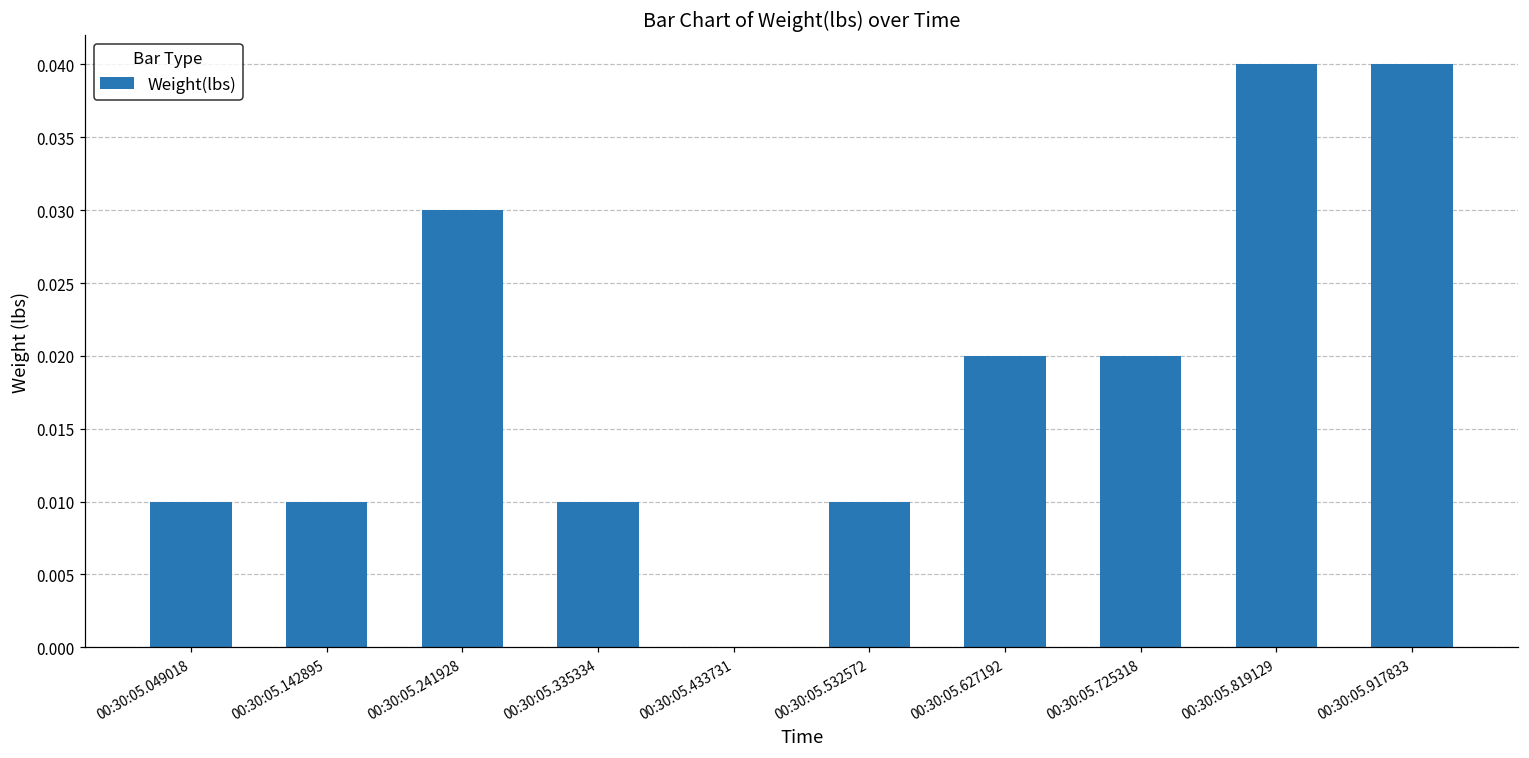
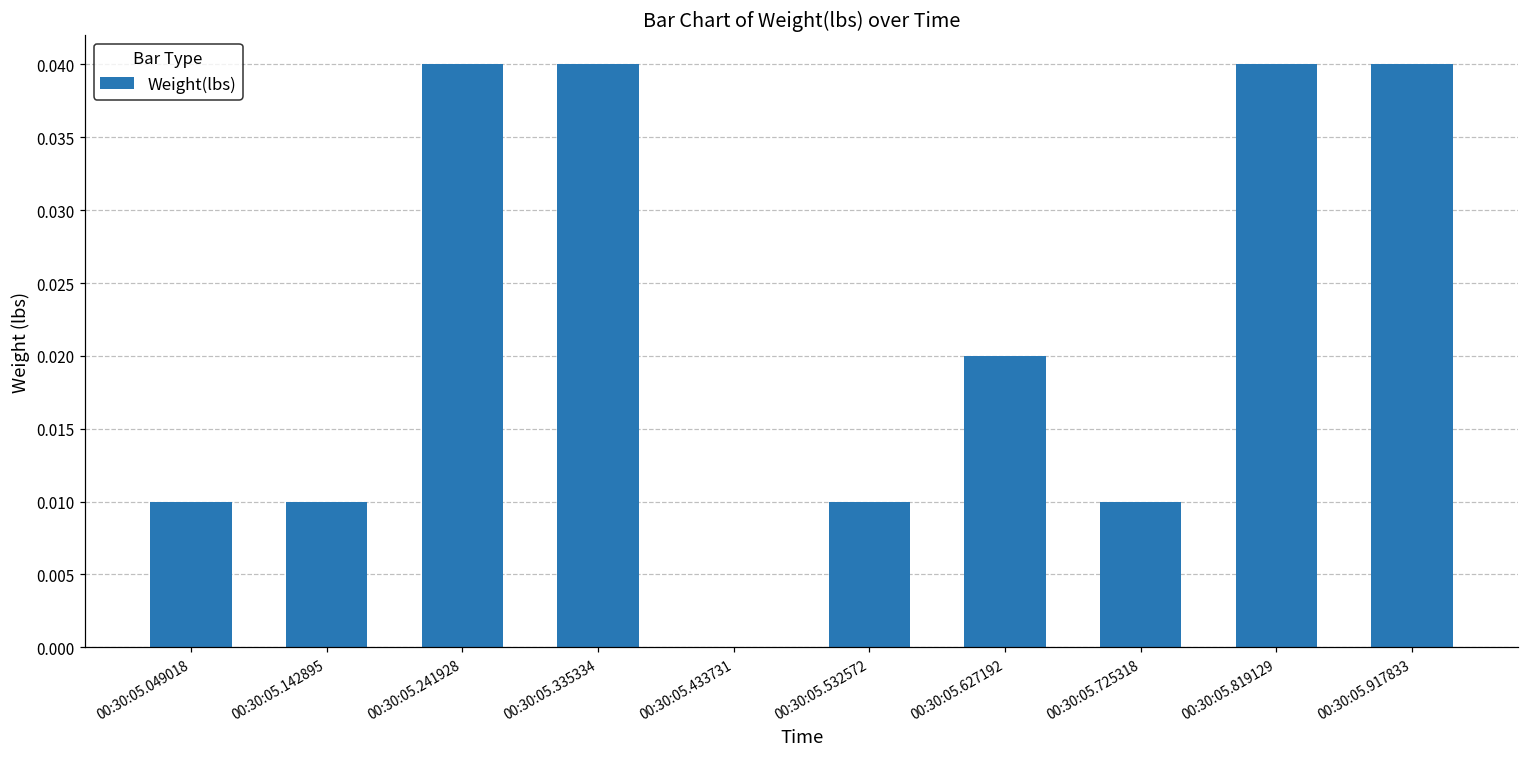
00:30:05.241928: 0.03 -> 0.04
00:30:05.335334: 0.01 -> 0.04
00:30:05.725318: 0.02 -> 0.01
